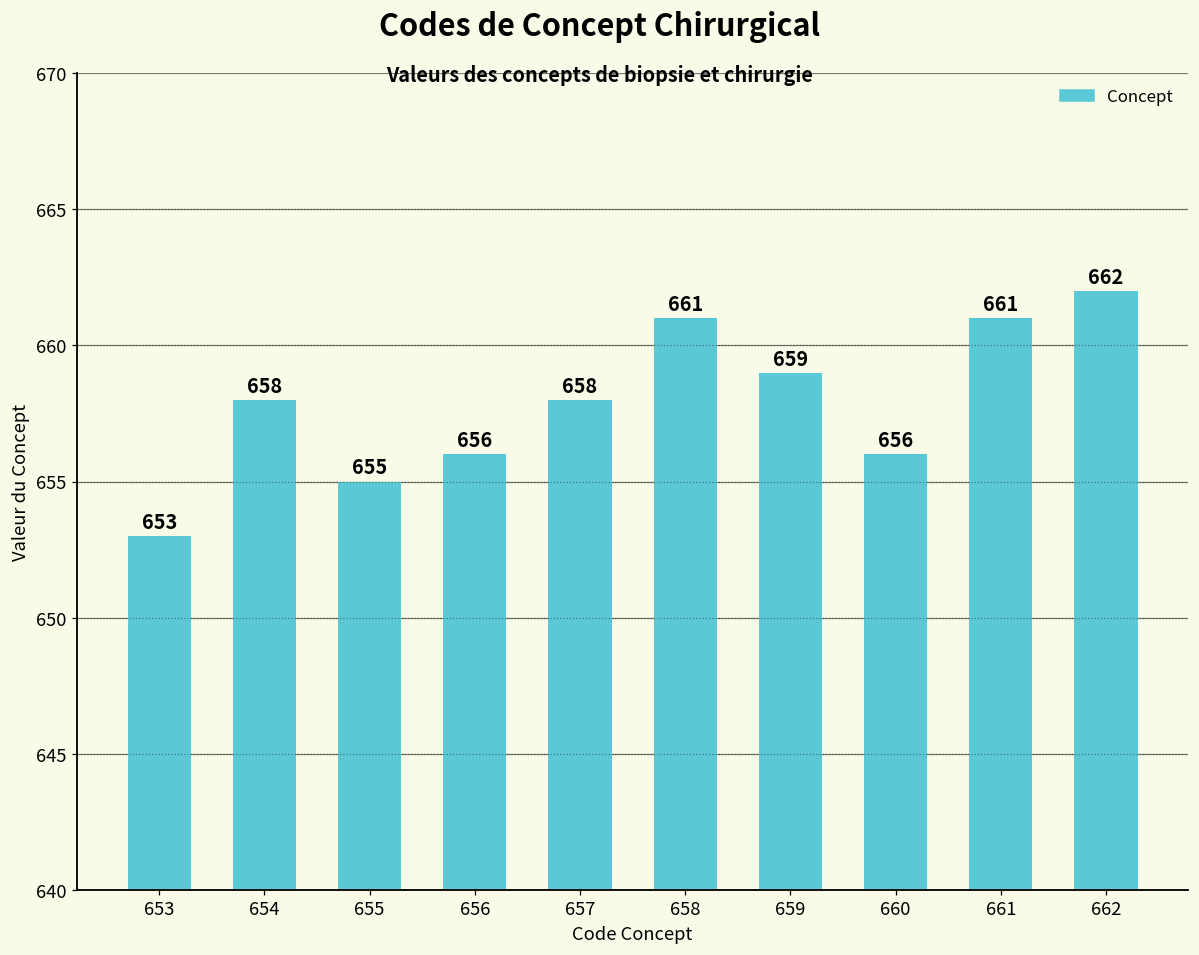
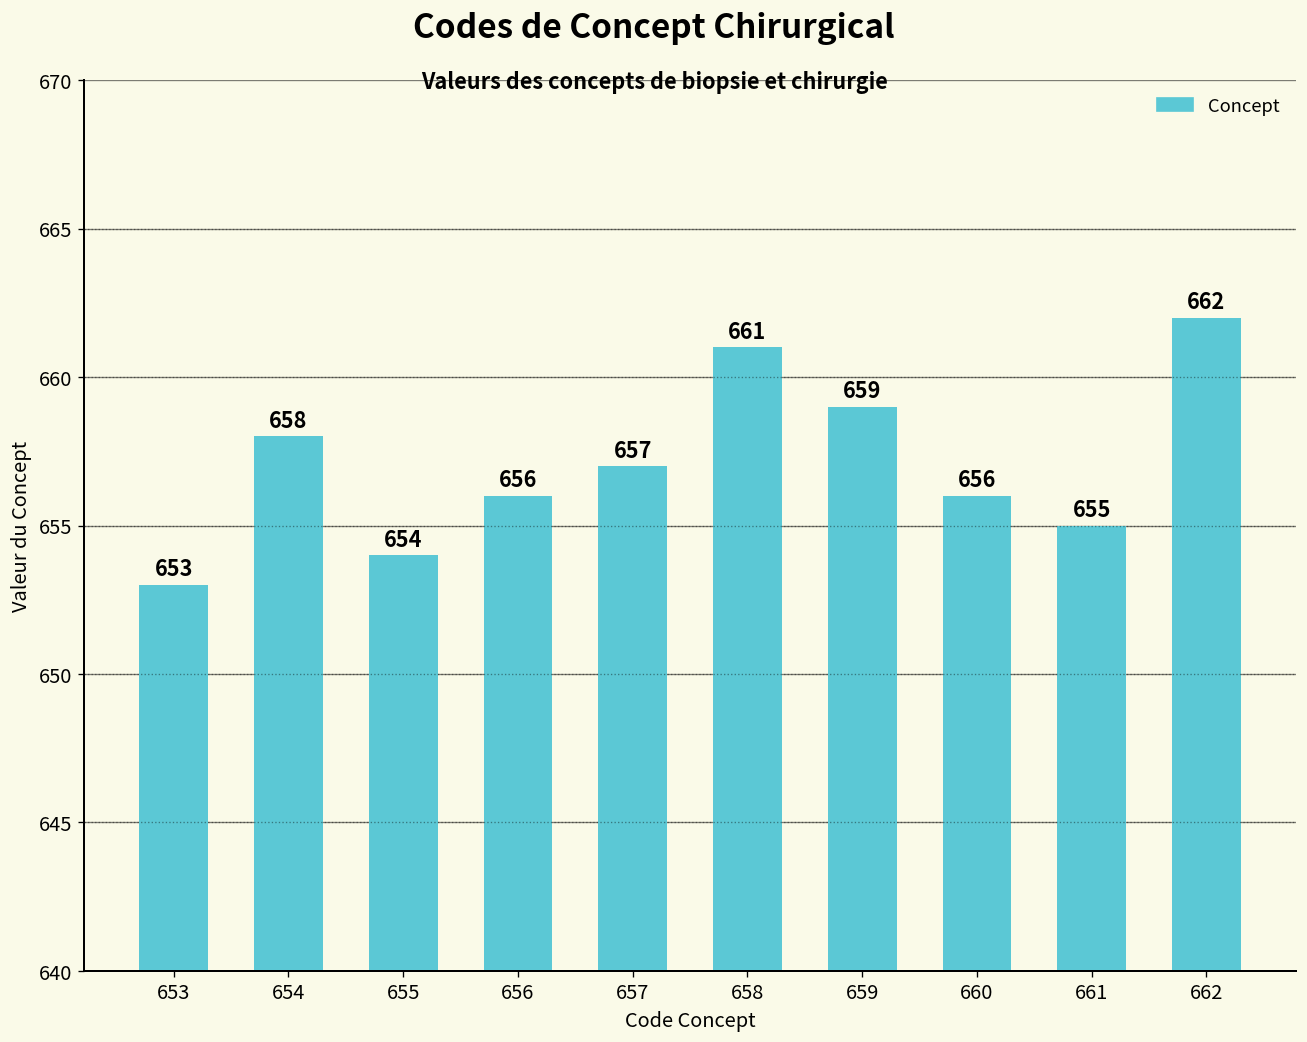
655: 655 -> 654
657: 658 -> 657
661: 661 -> 655
